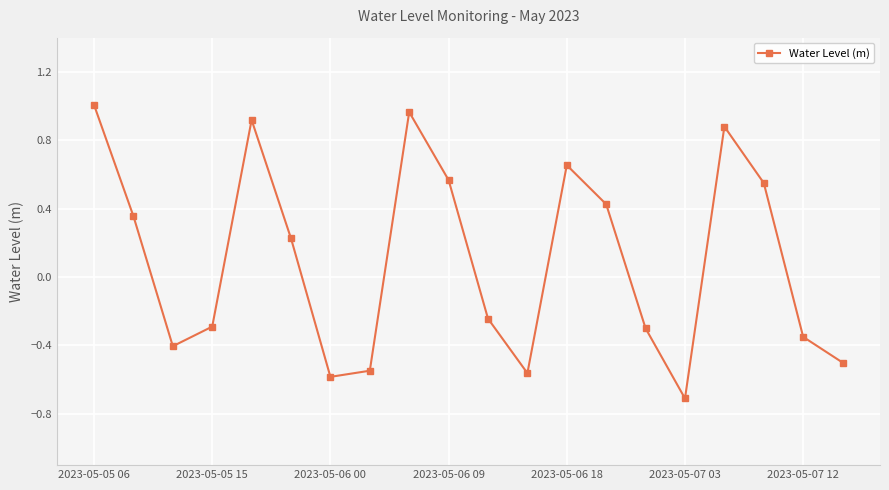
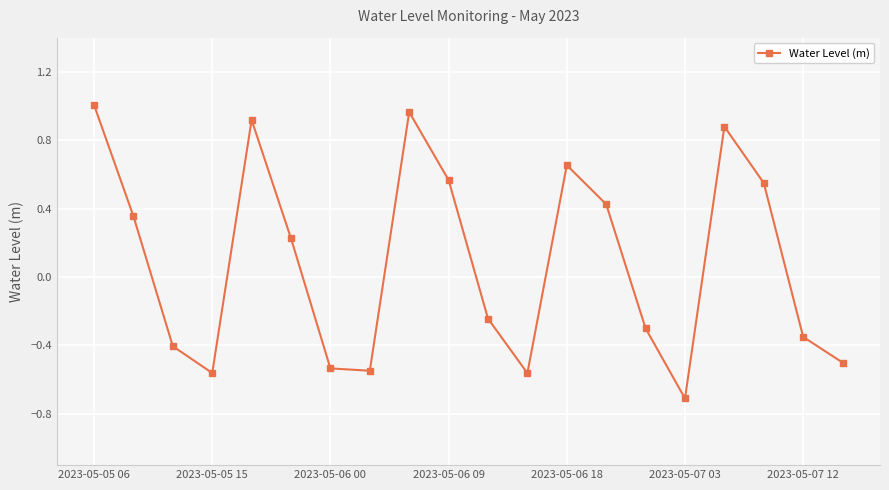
2023-05-05 15: -0.29 -> -0.56
2023-05-06 00: -0.58 -> -0.53
